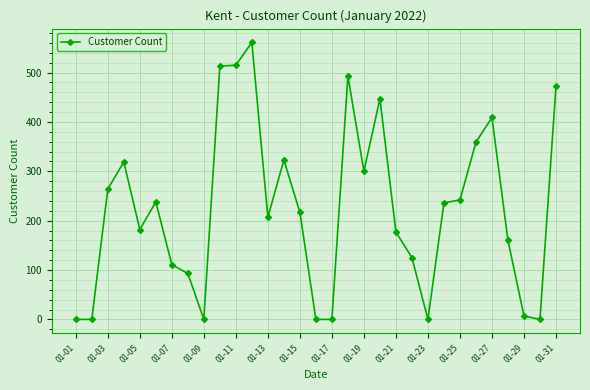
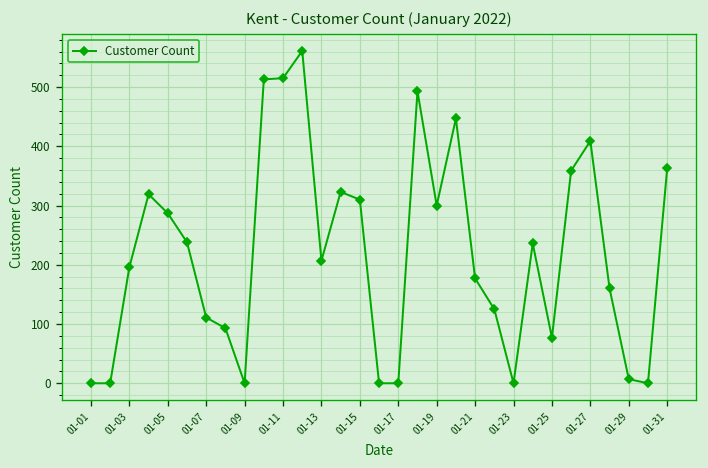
01-03: 260 -> 200
01-05: 180 -> 290
01-15: 220 -> 310
01-25: 240 -> 80
01-31: 470 -> 360
